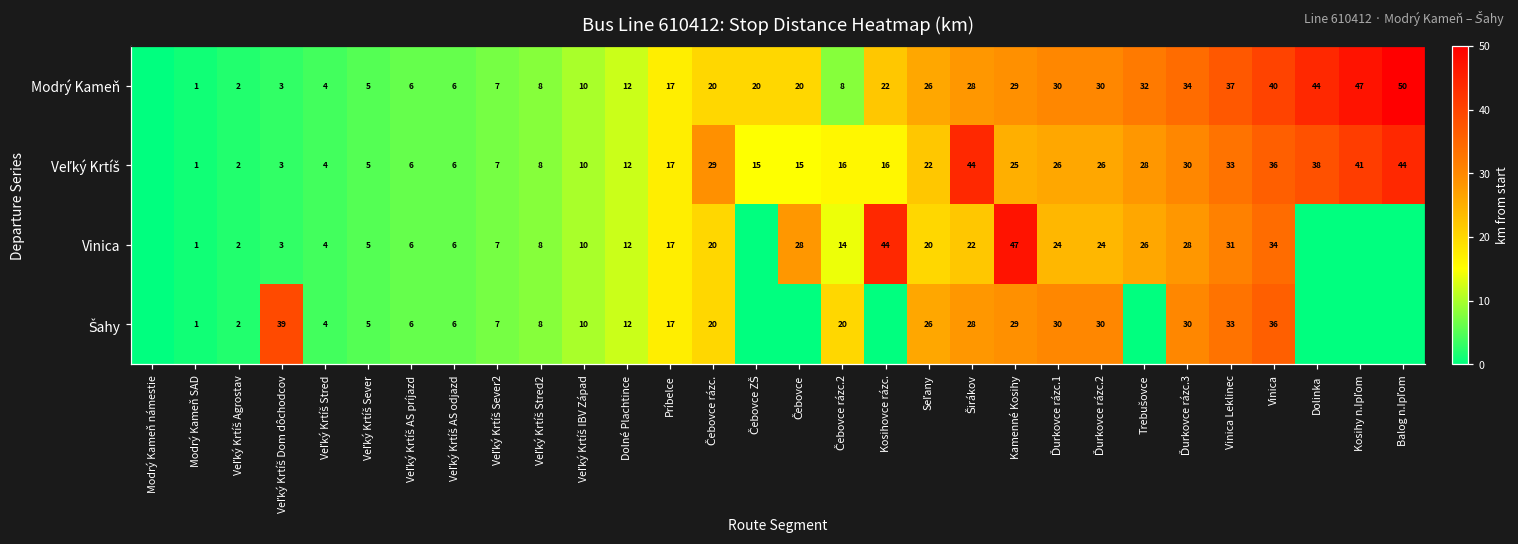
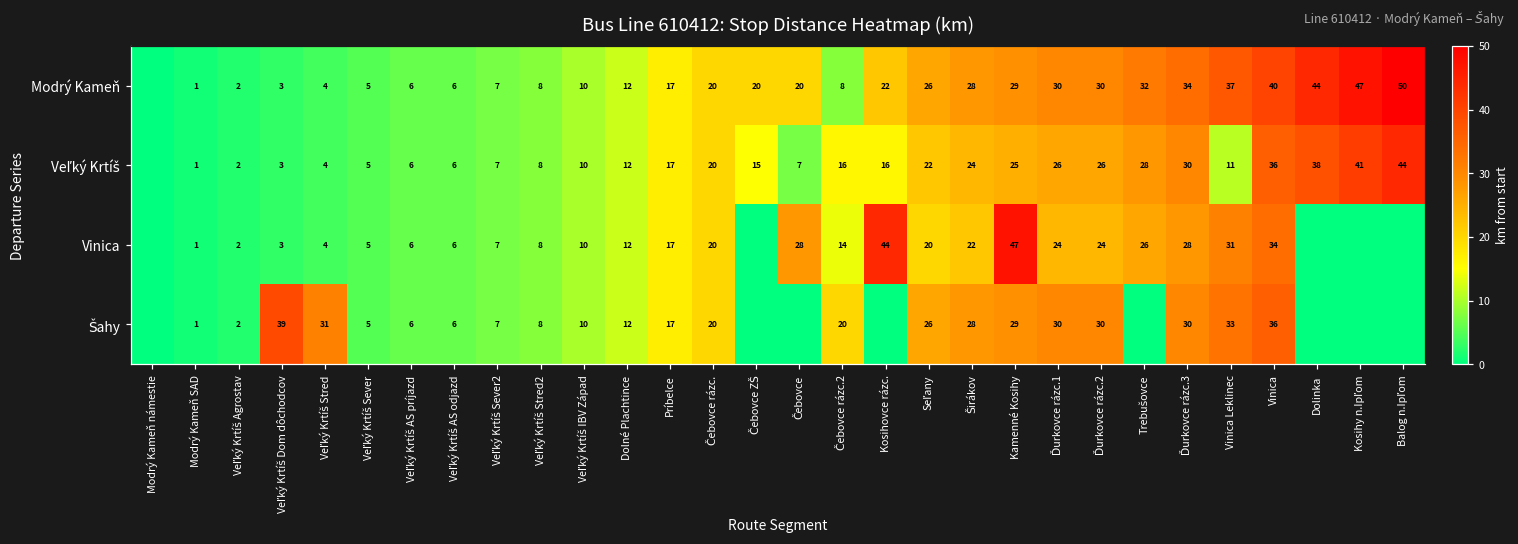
Veľký Krtíš, Čebovce rázc.: 29 -> 20
Veľký Krtíš, Čebovce: 15 -> 7
Veľký Krtíš, Širákov: 44 -> 24
Veľký Krtíš, Vinica Leklinec: 33 -> 11
Šahy, Veľký Krtíš Stred: 4 -> 31
